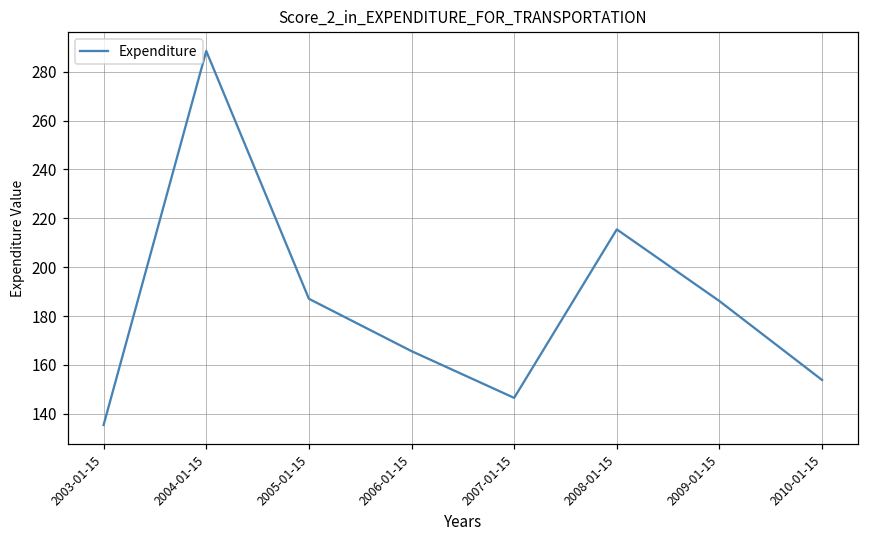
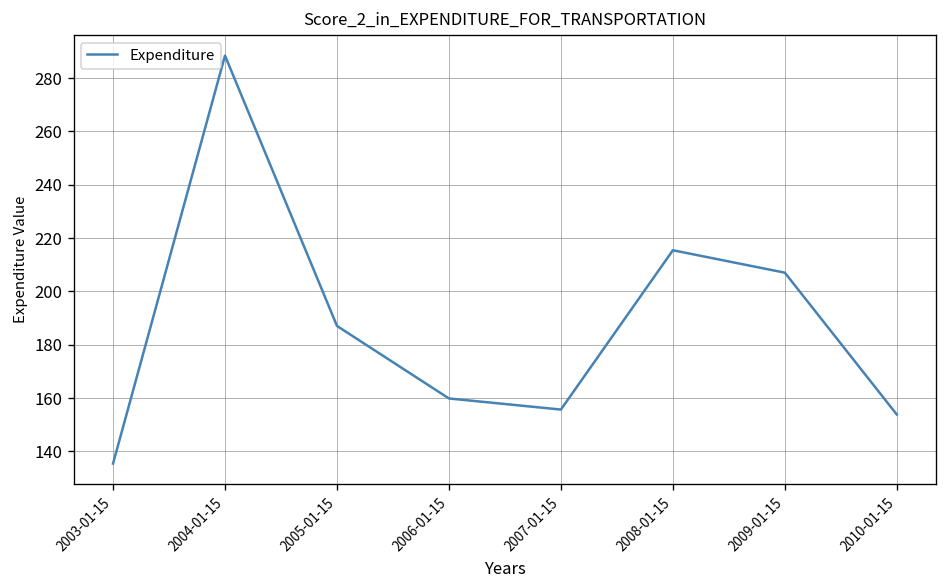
2006-01-15: 166 -> 160
2007-01-15: 146 -> 156
2009-01-15: 186 -> 207
